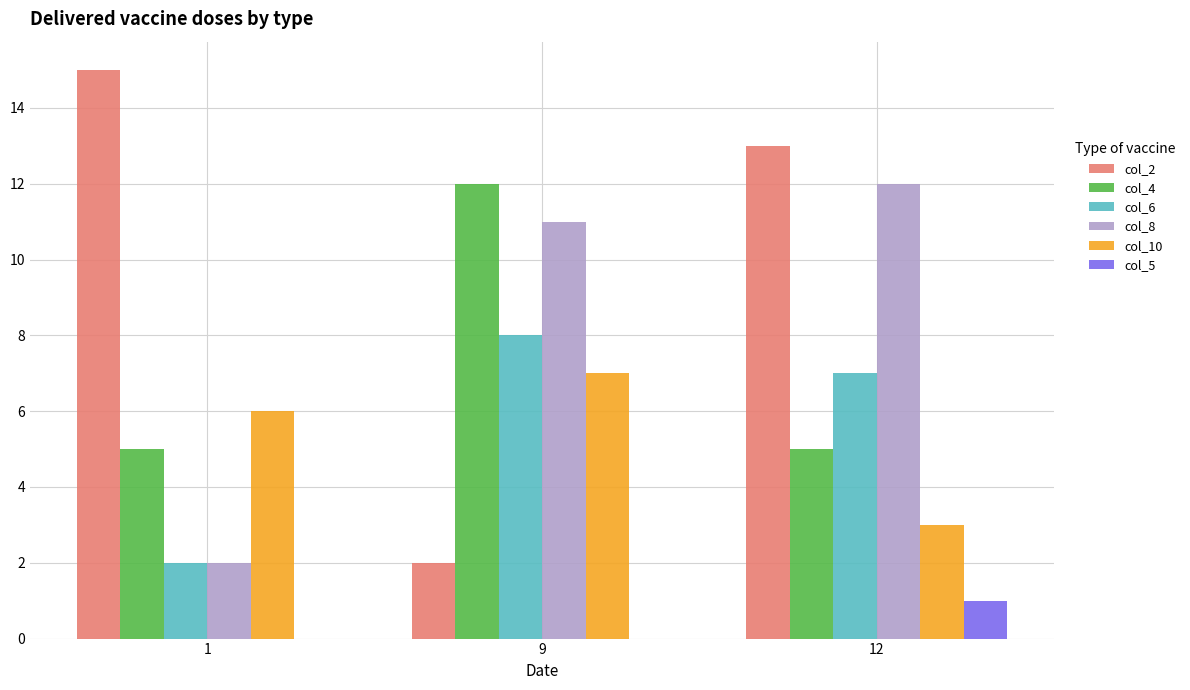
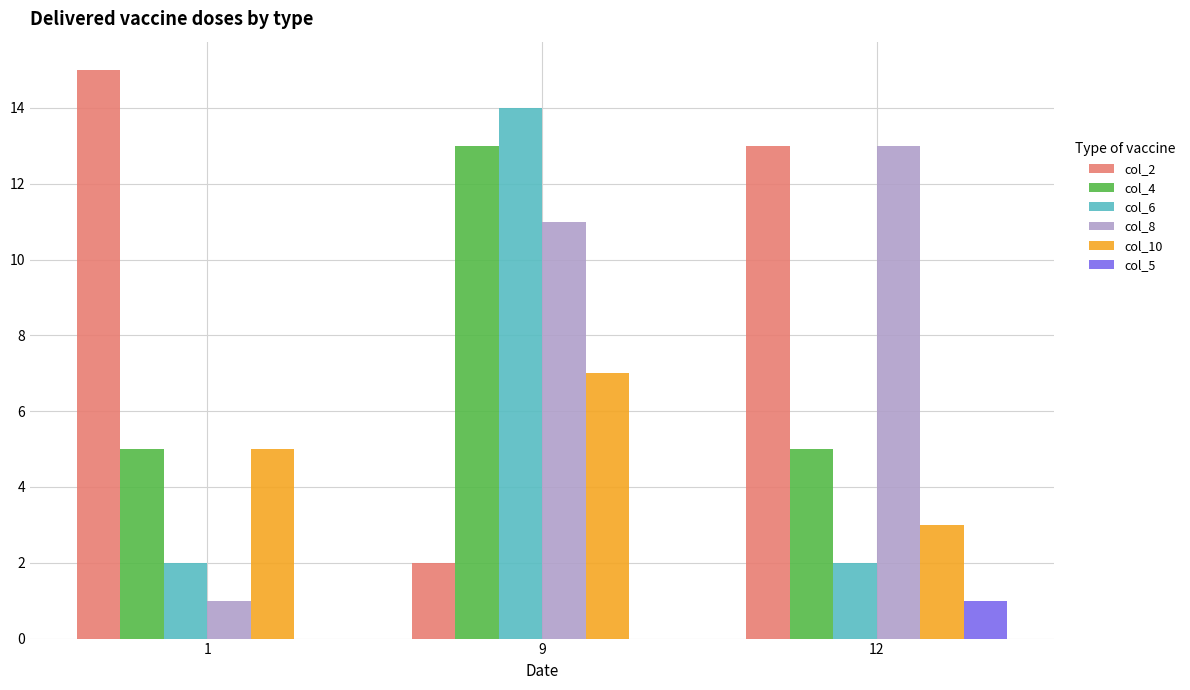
col_8, 1: 2 -> 1
col_10, 1: 6 -> 5
col_4, 9: 12 -> 13
col_6, 9: 8 -> 14
col_6, 12: 7 -> 2
col_8, 12: 12 -> 13
